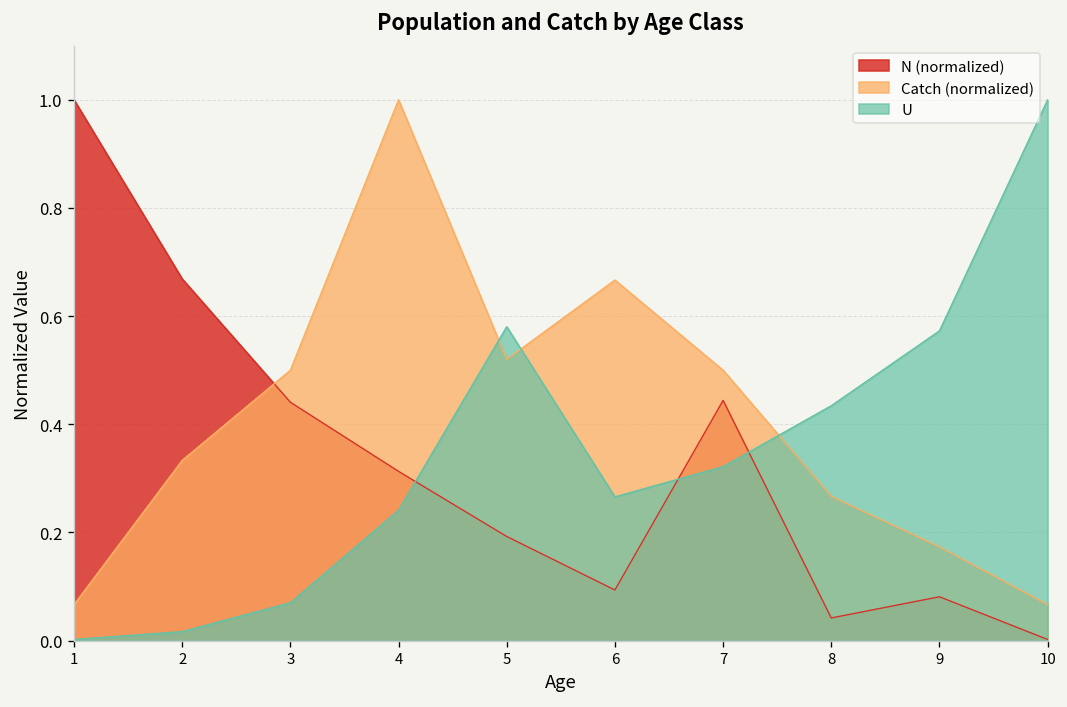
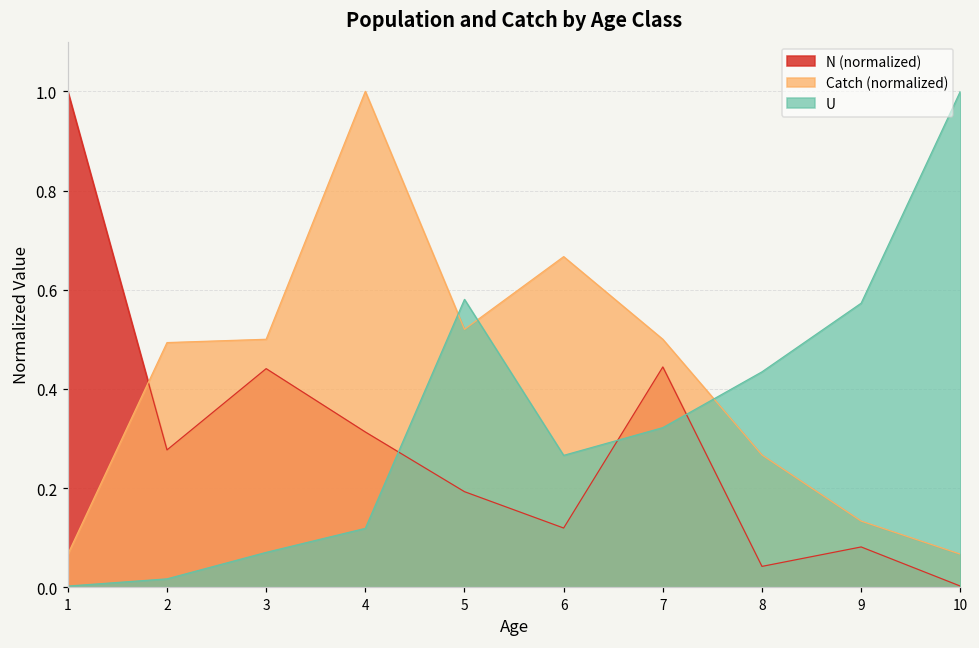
N (normalized), 2: 0.67 -> 0.28
Catch (normalized), 2: 0.33 -> 0.49
U, 4: 0.24 -> 0.12
N (normalized), 6: 0.09 -> 0.12
Catch (normalized), 9: 0.17 -> 0.13
